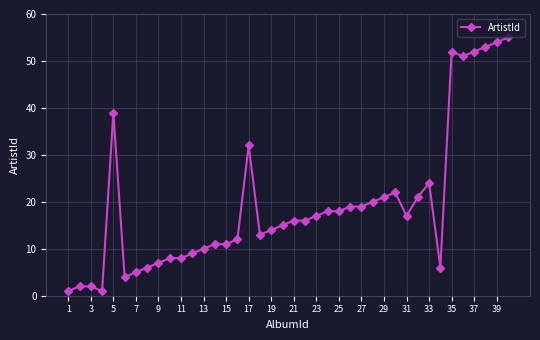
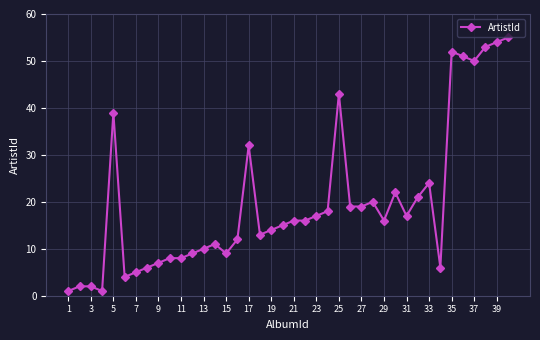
15: 11 -> 9
25: 18 -> 43
29: 21 -> 16
37: 52 -> 50
